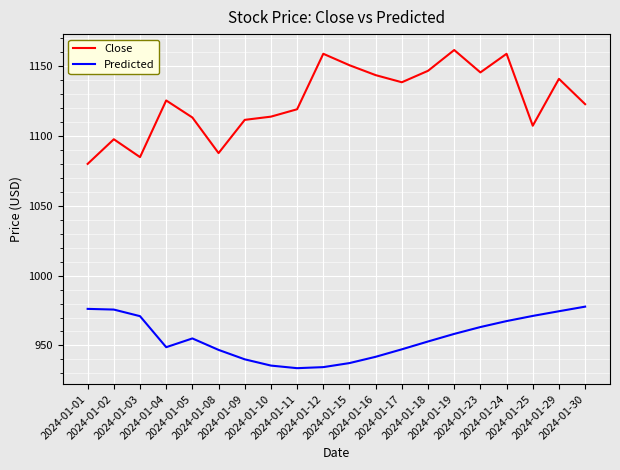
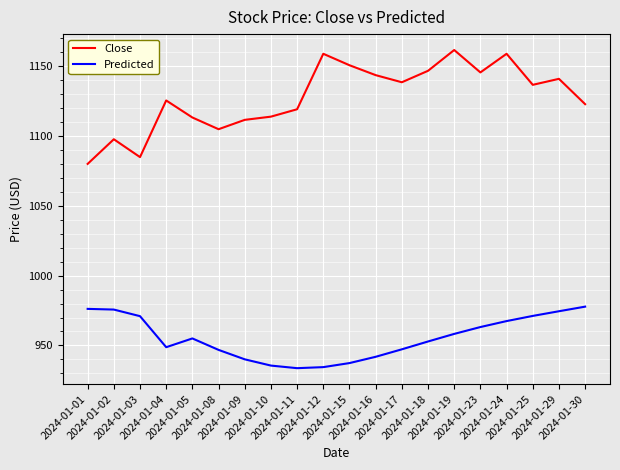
Close, 2024-01-08: 1088 -> 1105
Close, 2024-01-25: 1107 -> 1137
